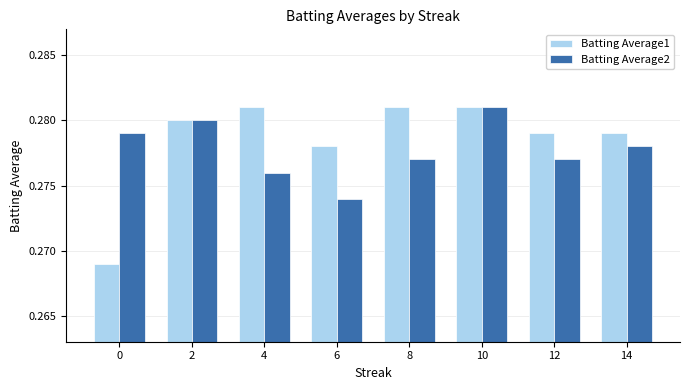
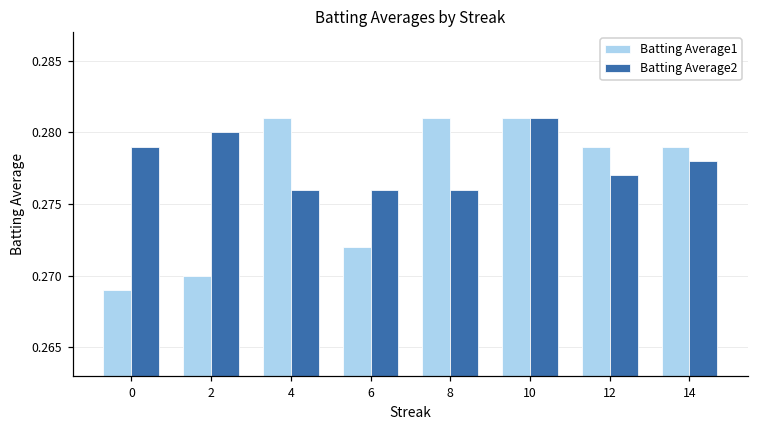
Batting Average1, 2: 0.28 -> 0.27
Batting Average1, 6: 0.278 -> 0.272
Batting Average2, 6: 0.274 -> 0.276
Batting Average2, 8: 0.277 -> 0.276
